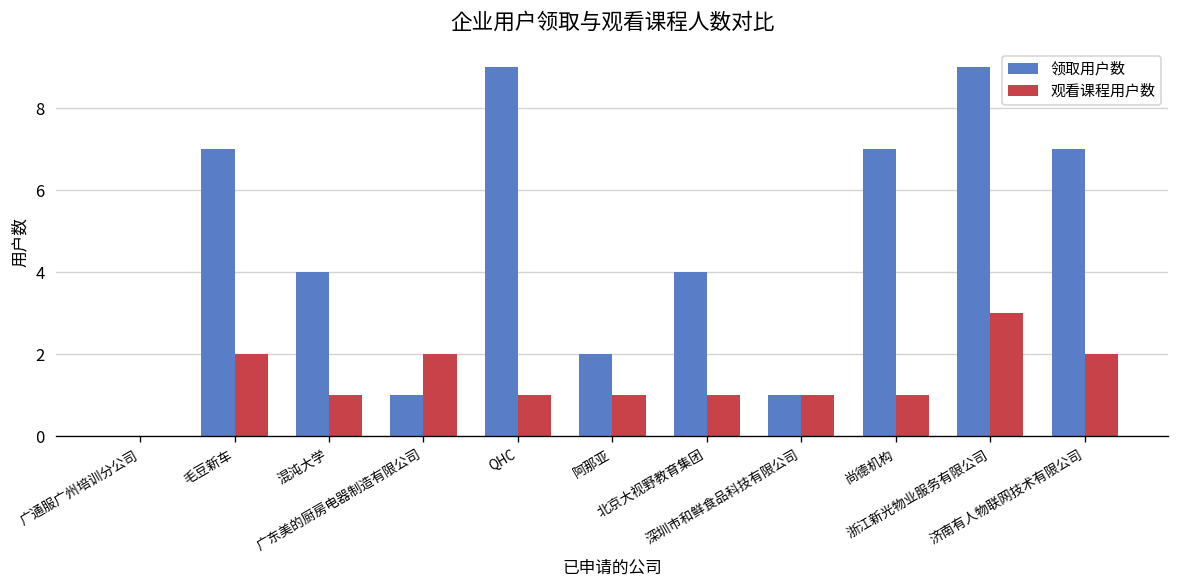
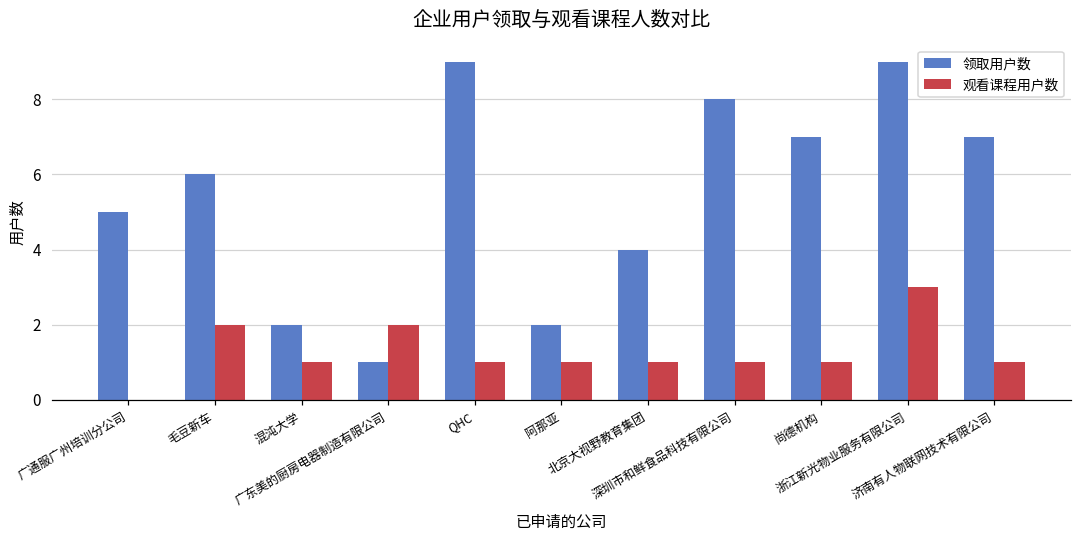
领取用户数, 广通服广州培训分公司: 0 -> 5
领取用户数, 毛豆新车: 7 -> 6
领取用户数, 混沌大学: 4 -> 2
领取用户数, 深圳市和鲜食品科技有限公司: 1 -> 8
观看课程用户数, 济南有人物联网技术有限公司: 2 -> 1
